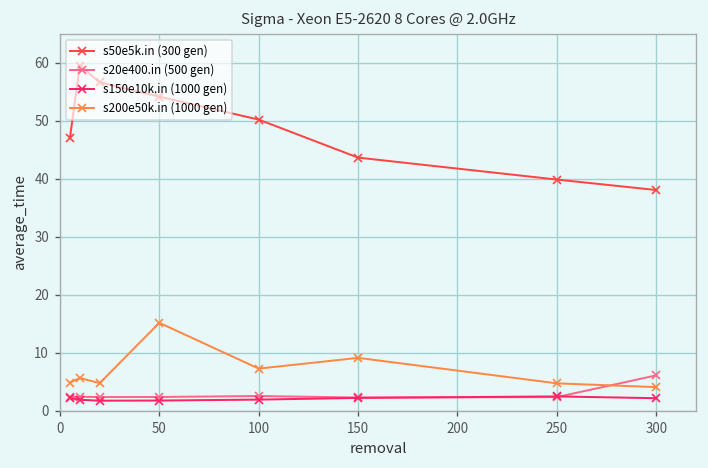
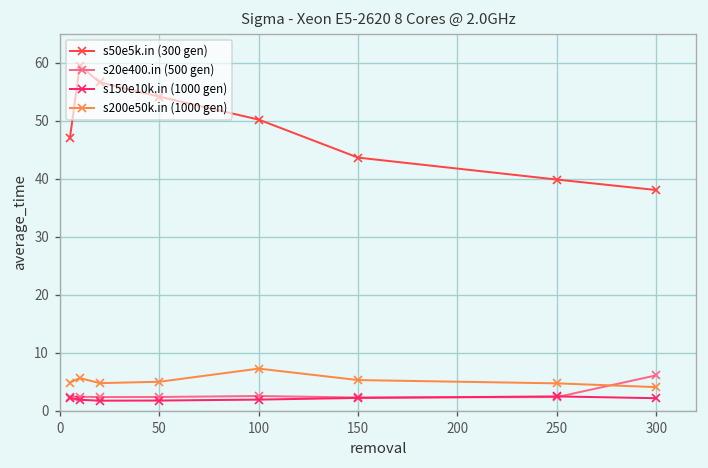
s200e50k.in (1000 gen), 50: 15 -> 5
s200e50k.in (1000 gen), 150: 9 -> 5
